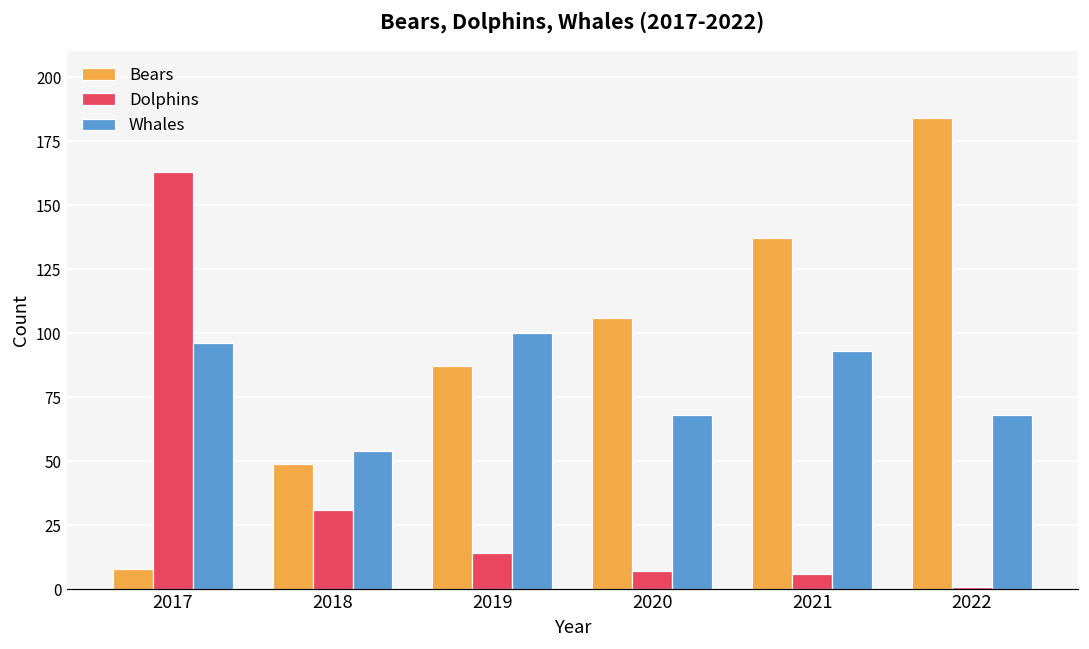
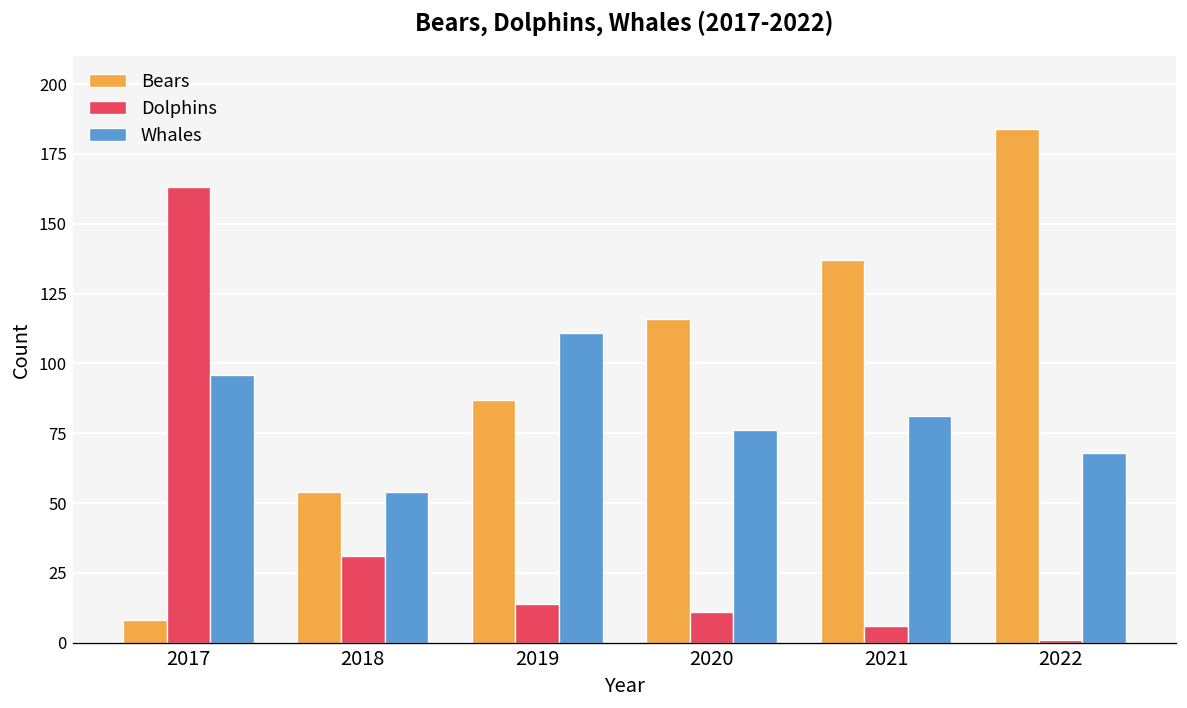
Bears, 2018: 49 -> 54
Whales, 2019: 100 -> 111
Bears, 2020: 106 -> 116
Dolphins, 2020: 7 -> 11
Whales, 2020: 68 -> 76
Whales, 2021: 93 -> 81
